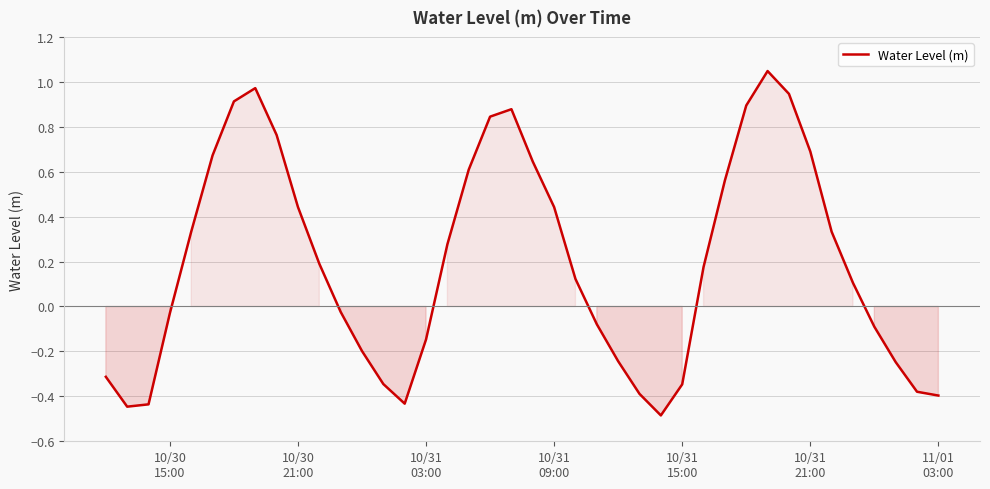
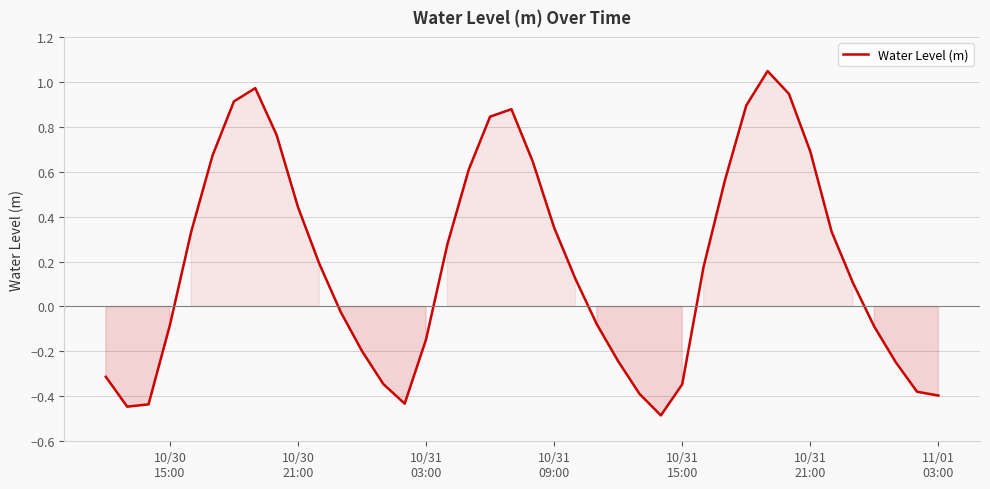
10/30 15:00: -0.03 -> -0.08
10/31 09:00: 0.44 -> 0.35
